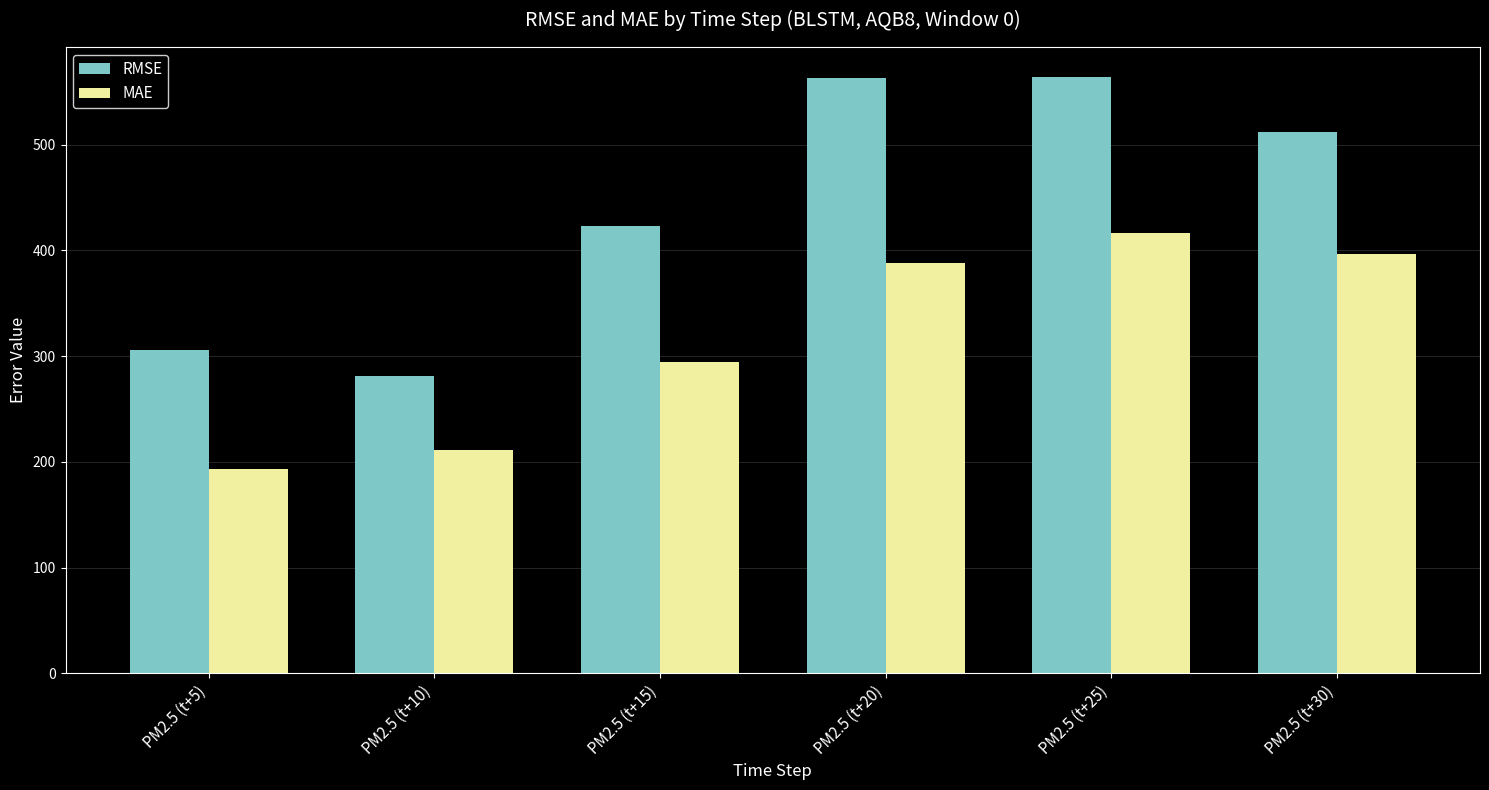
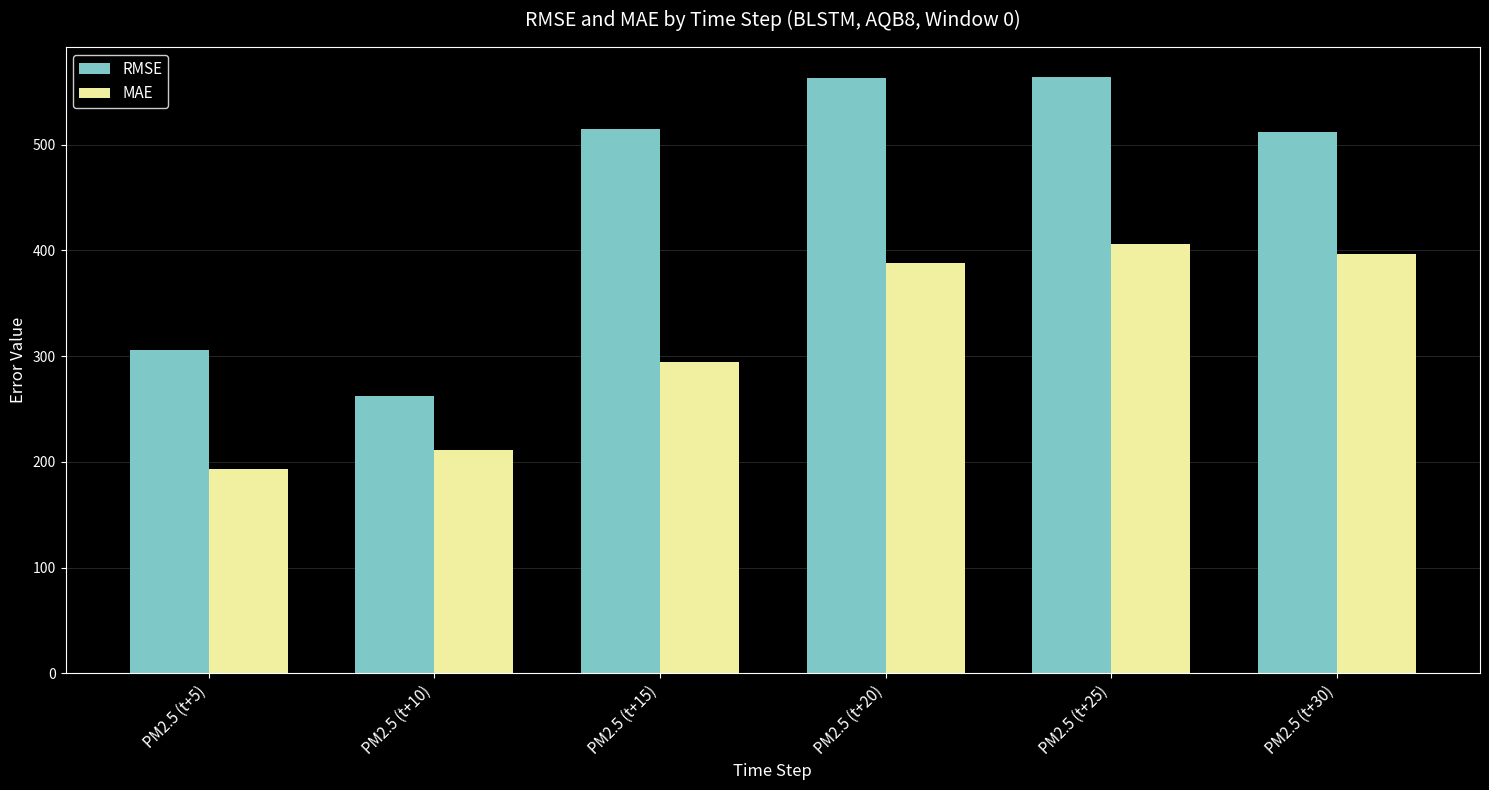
RMSE, PM2.5 (t+10): 282 -> 263
RMSE, PM2.5 (t+15): 423 -> 515
MAE, PM2.5 (t+25): 417 -> 406
